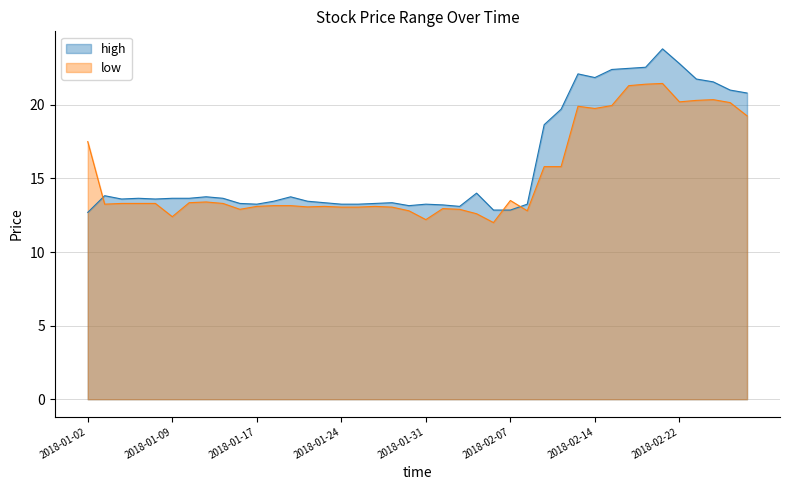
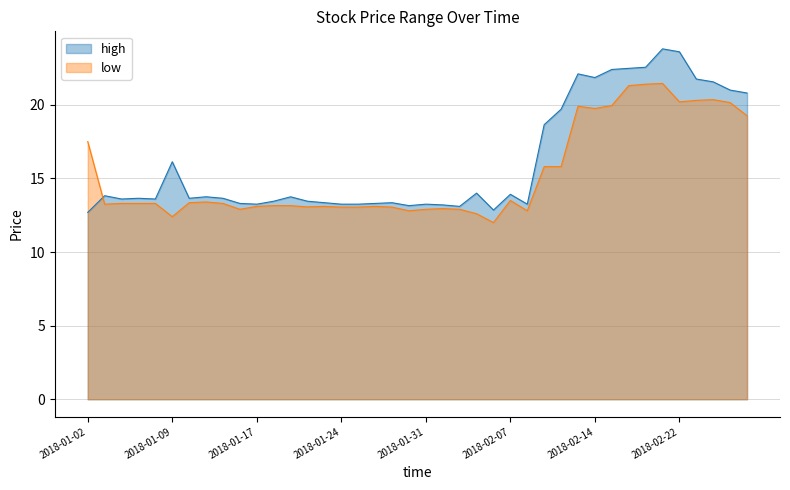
high, 2018-01-09: 13.7 -> 16.1
low, 2018-01-31: 12.2 -> 12.9
high, 2018-02-07: 12.9 -> 13.9
high, 2018-02-22: 22.8 -> 23.6
